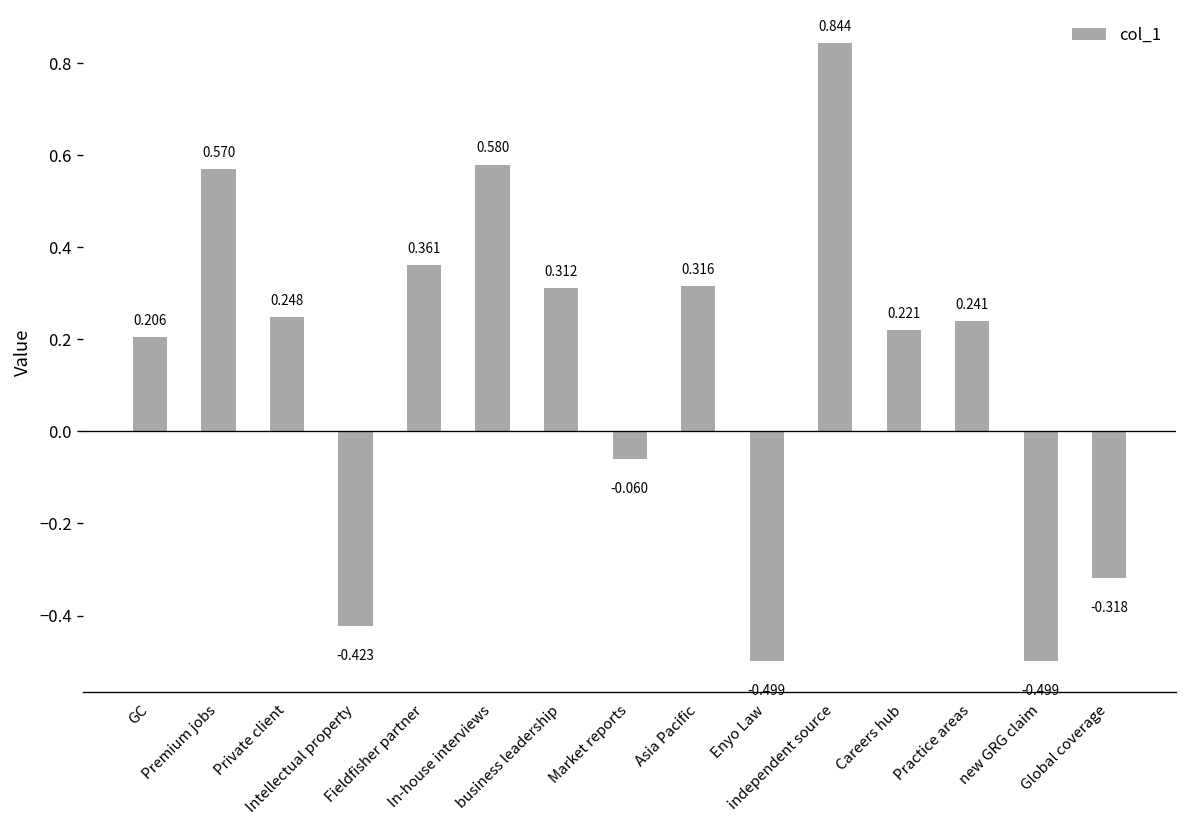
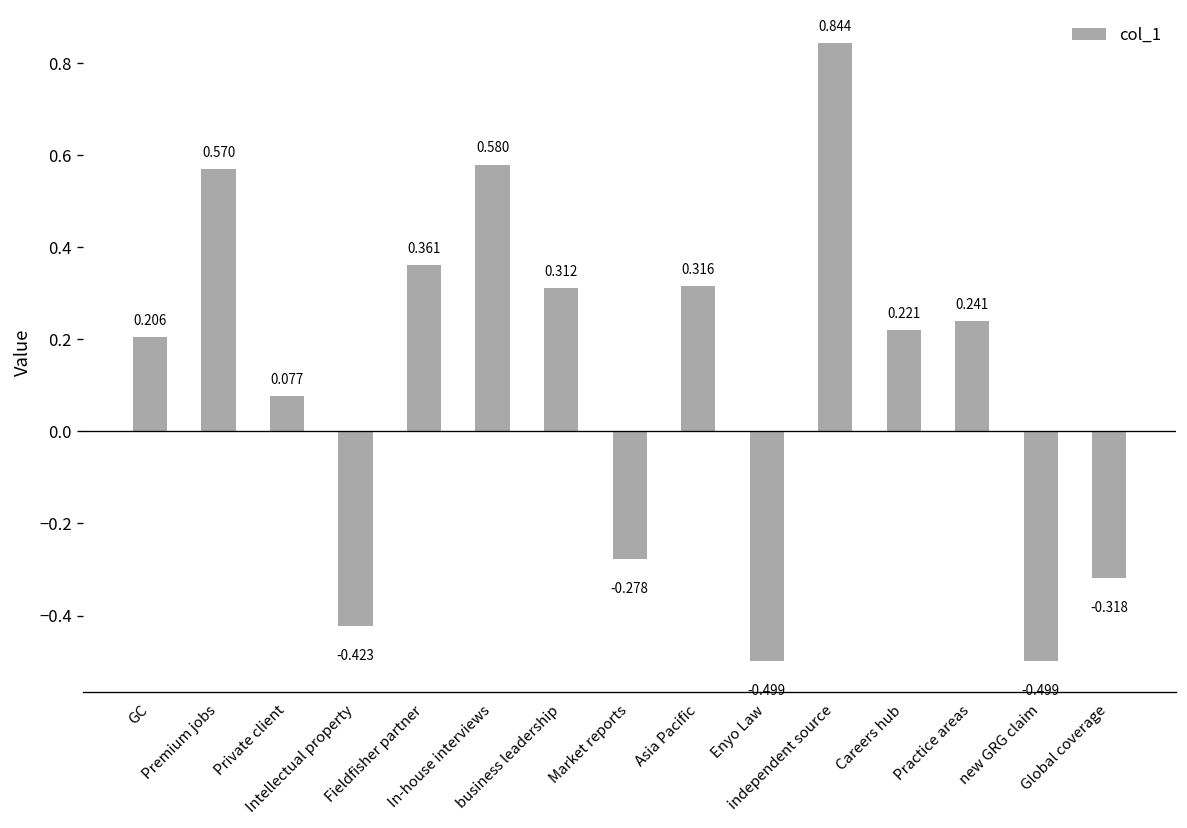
Private client: 0.248 -> 0.077
Market reports: -0.060 -> -0.278
